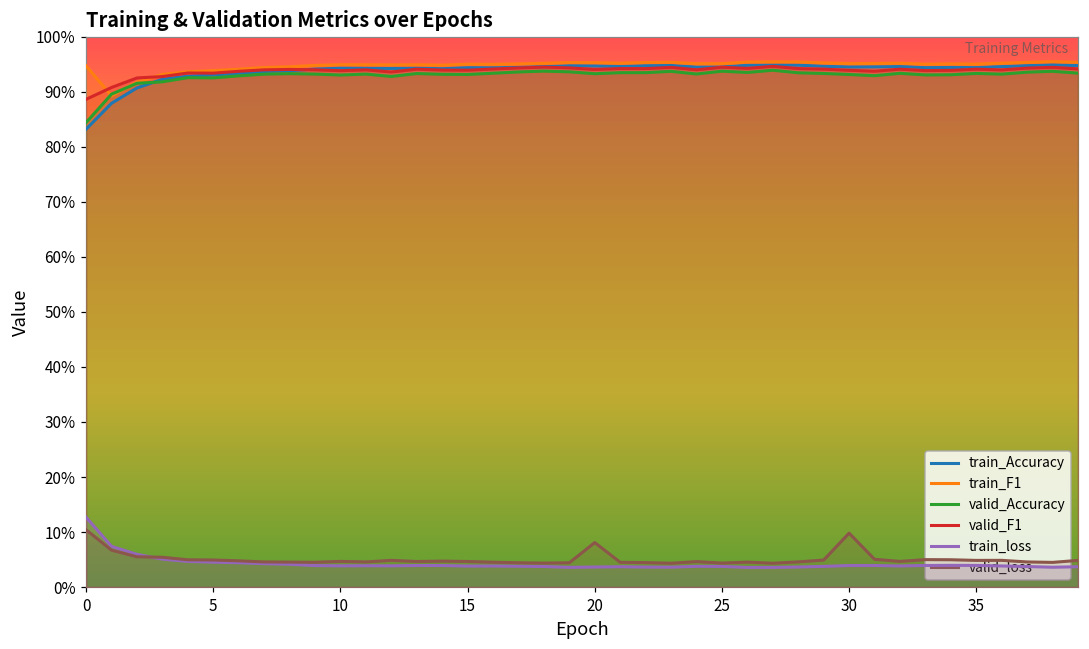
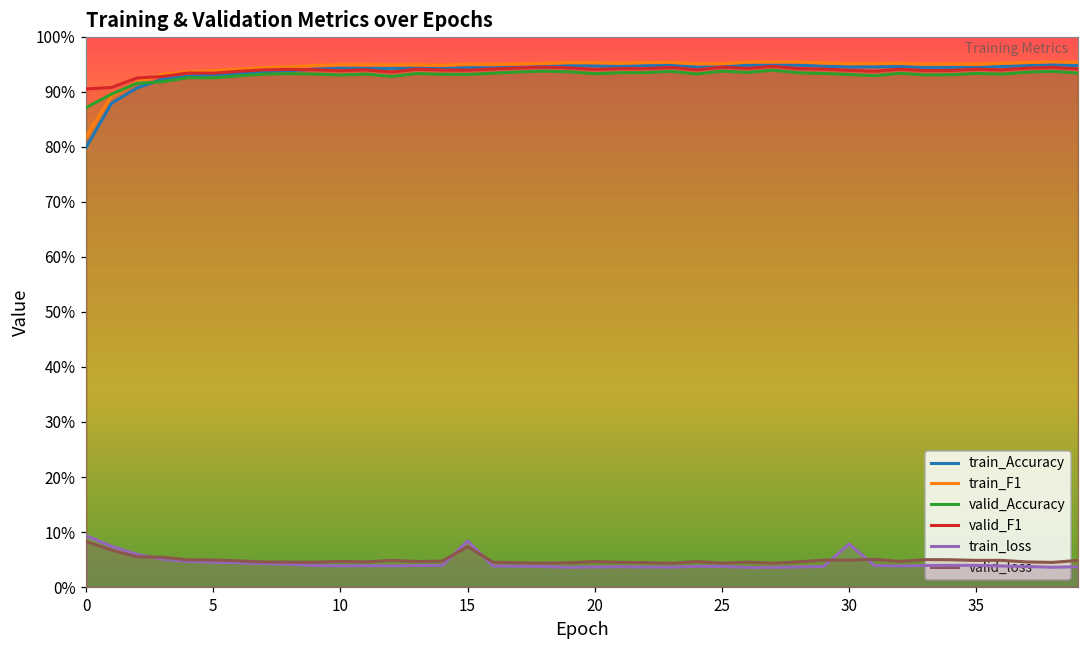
train_Accuracy, 0: 83% -> 80%
train_F1, 0: 95% -> 82%
valid_Accuracy, 0: 84% -> 87%
valid_F1, 0: 89% -> 91%
train_loss, 0: 13% -> 9%
valid_loss, 0: 10% -> 8%
train_loss, 15: 4% -> 8%
valid_loss, 15: 5% -> 7%
valid_loss, 20: 8% -> 5%
train_loss, 30: 4% -> 8%
valid_loss, 30: 10% -> 5%
